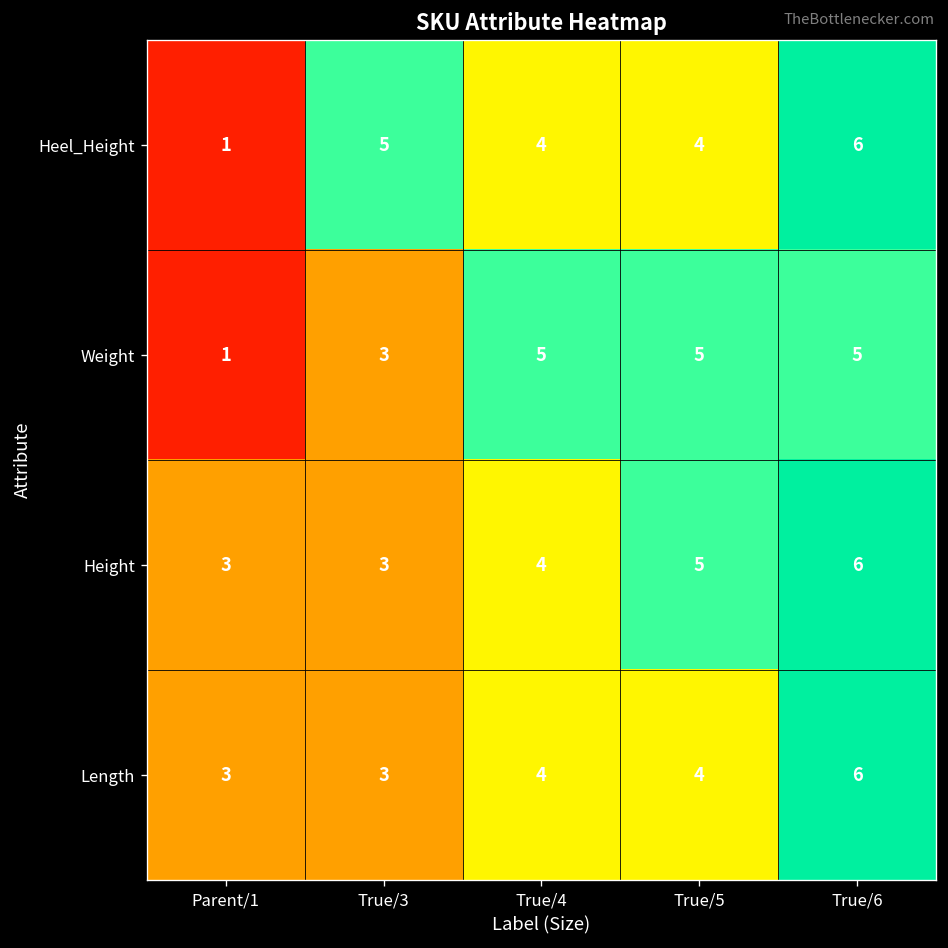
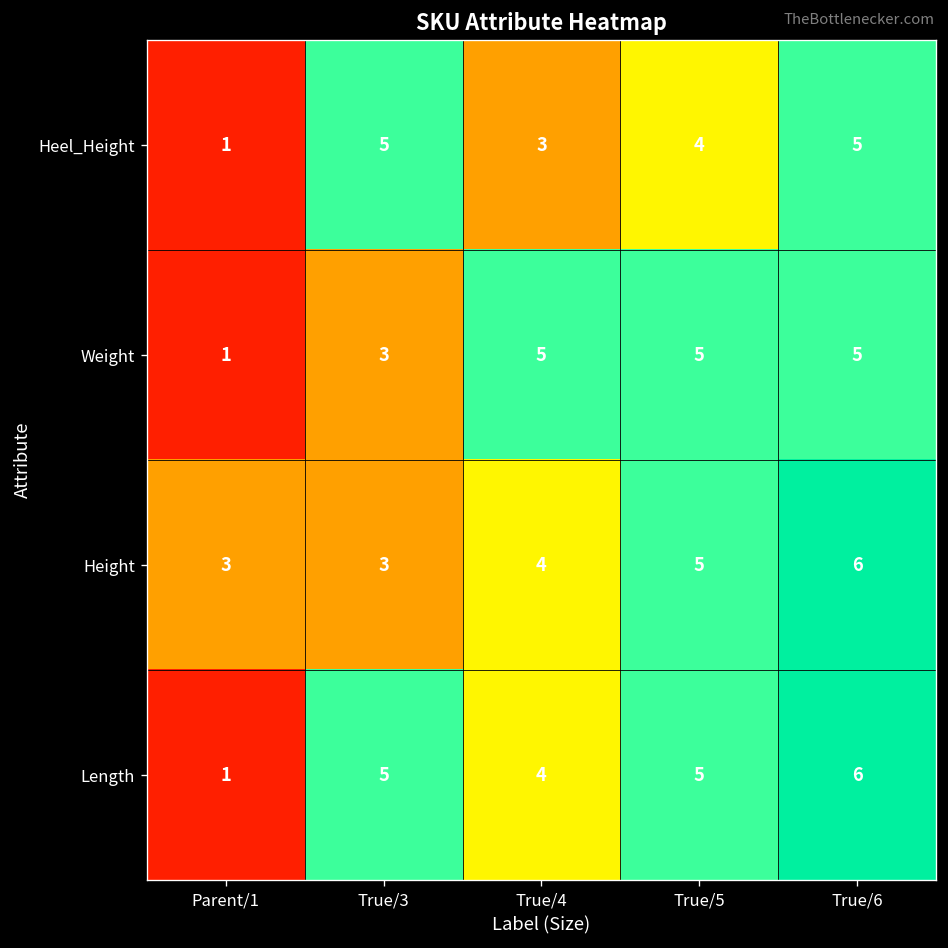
Heel_Height, True/4: 4 -> 3
Heel_Height, True/6: 6 -> 5
Length, Parent/1: 3 -> 1
Length, True/3: 3 -> 5
Length, True/5: 4 -> 5
